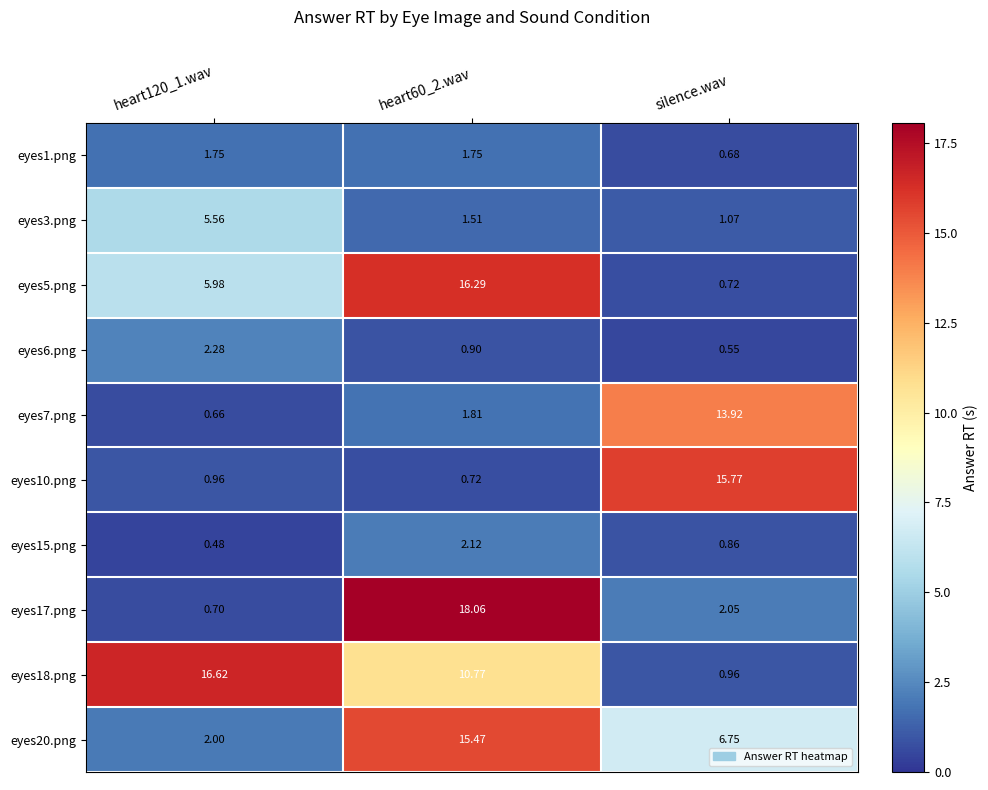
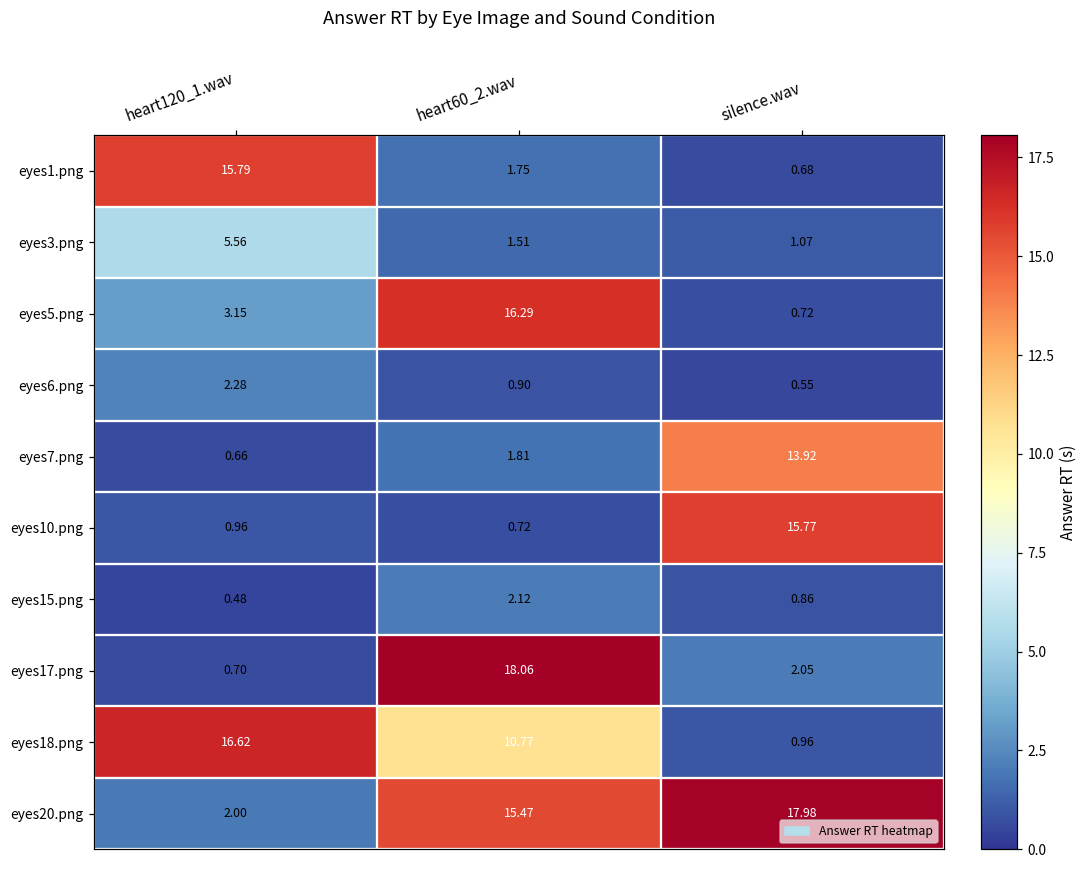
eyes1.png, heart120_1.wav: 1.75 -> 15.79
eyes5.png, heart120_1.wav: 5.98 -> 3.15
eyes20.png, silence.wav: 6.75 -> 17.98
